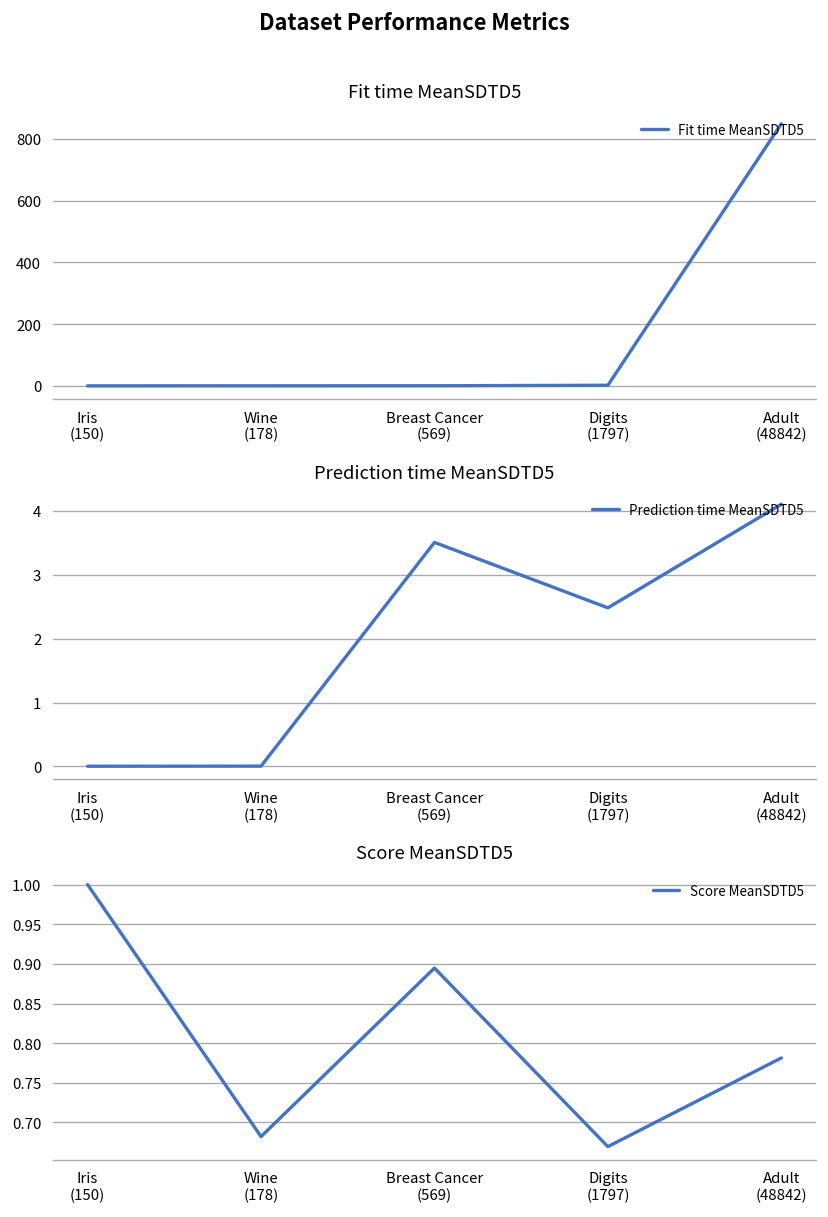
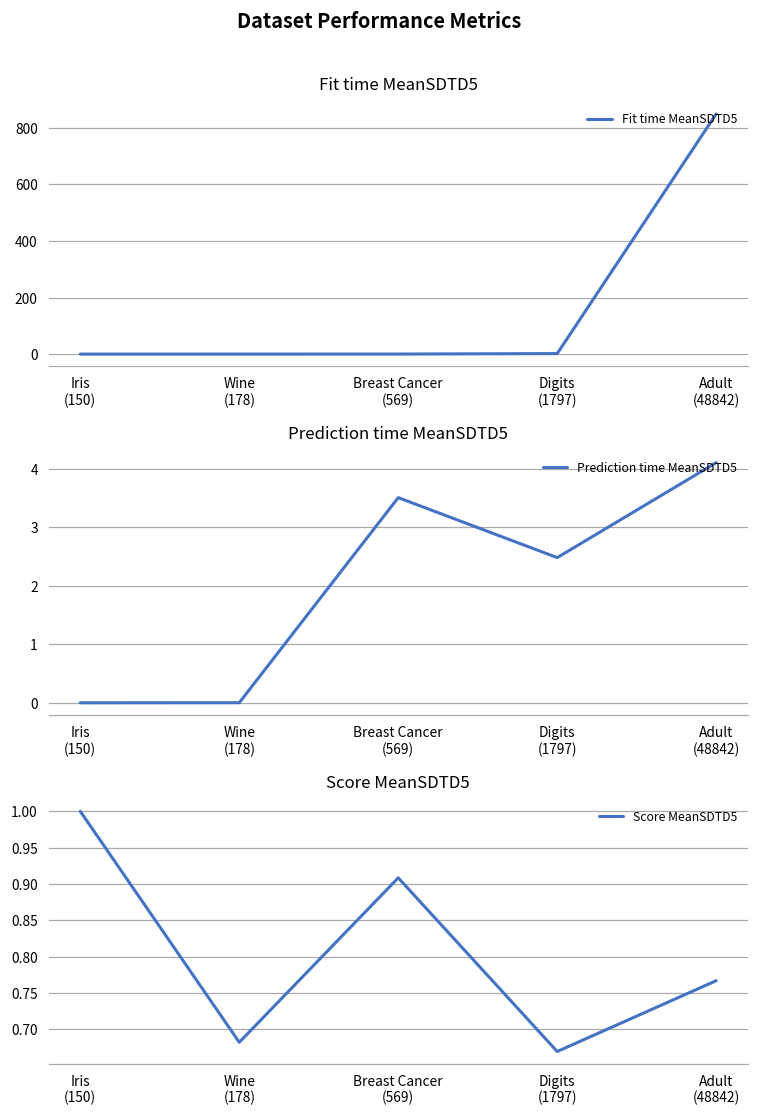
Score MeanSDTD5, Breast Cancer (569): 0.89 -> 0.91
Score MeanSDTD5, Adult (48842): 0.78 -> 0.77
